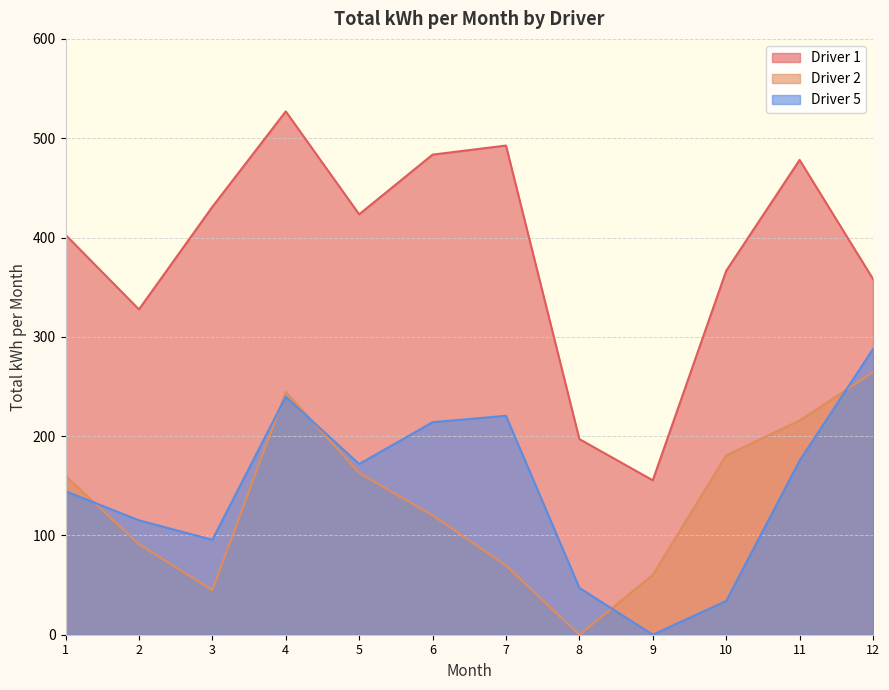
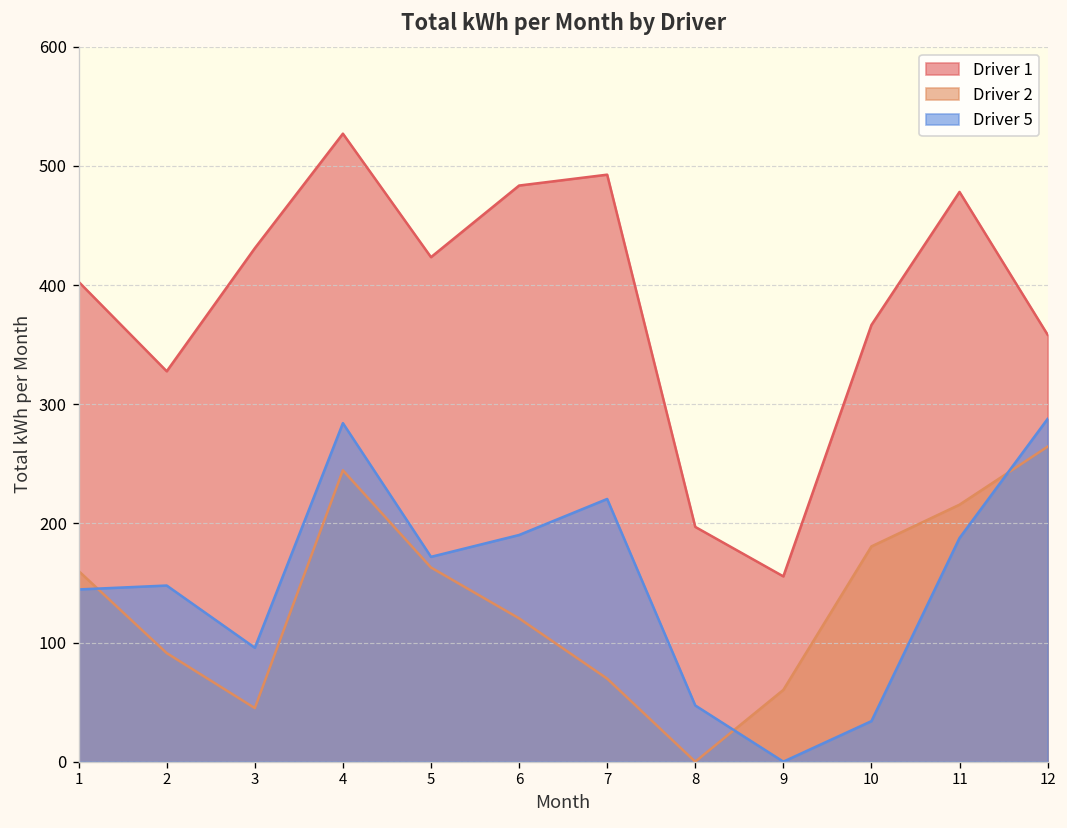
Driver 5, 2: 120 -> 150
Driver 5, 4: 240 -> 280
Driver 5, 6: 210 -> 190
Driver 5, 11: 180 -> 190
